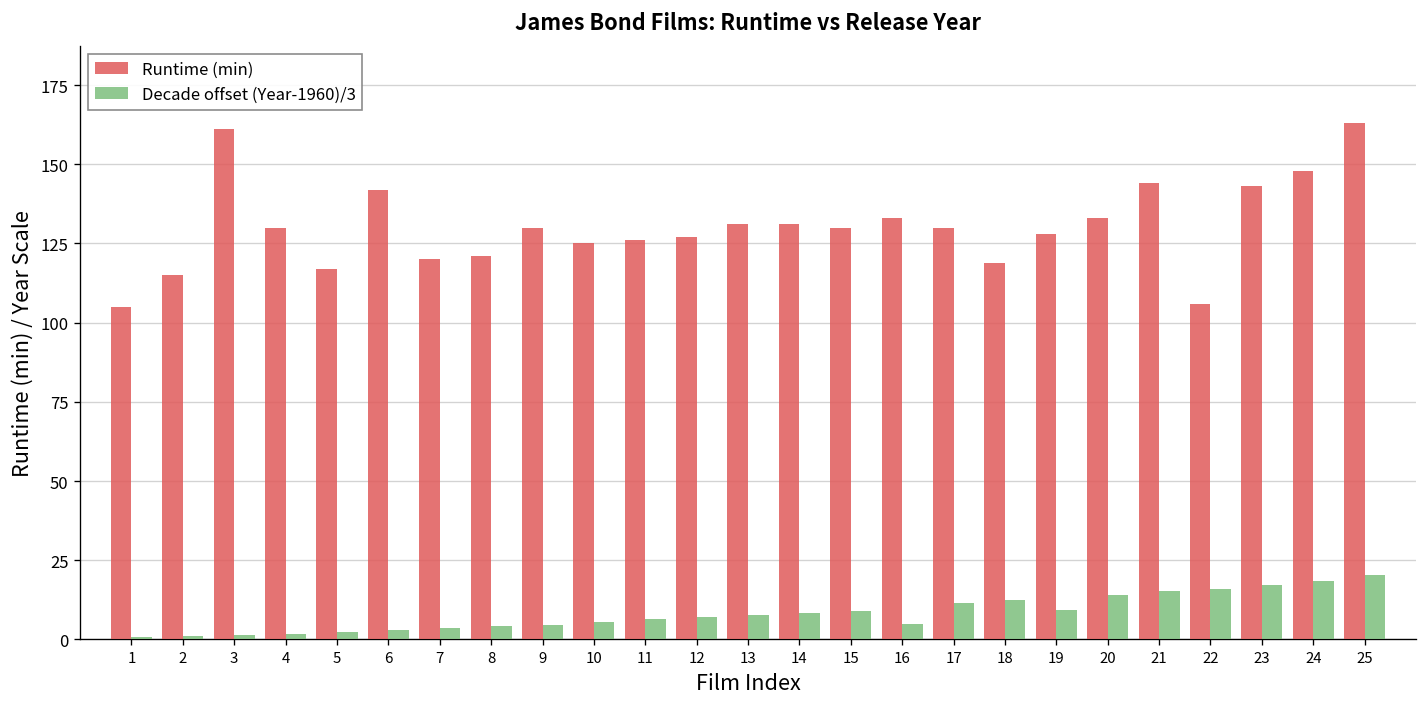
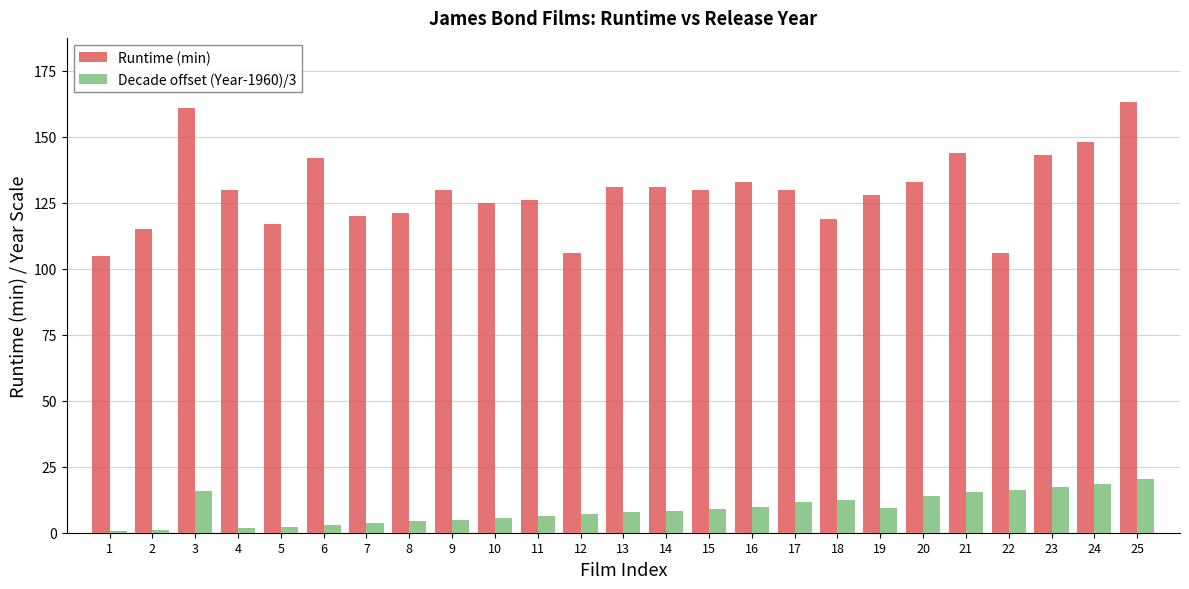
Decade offset (Year-1960)/3, 3: 1 -> 16
Runtime (min), 12: 127 -> 106
Decade offset (Year-1960)/3, 16: 5 -> 10
